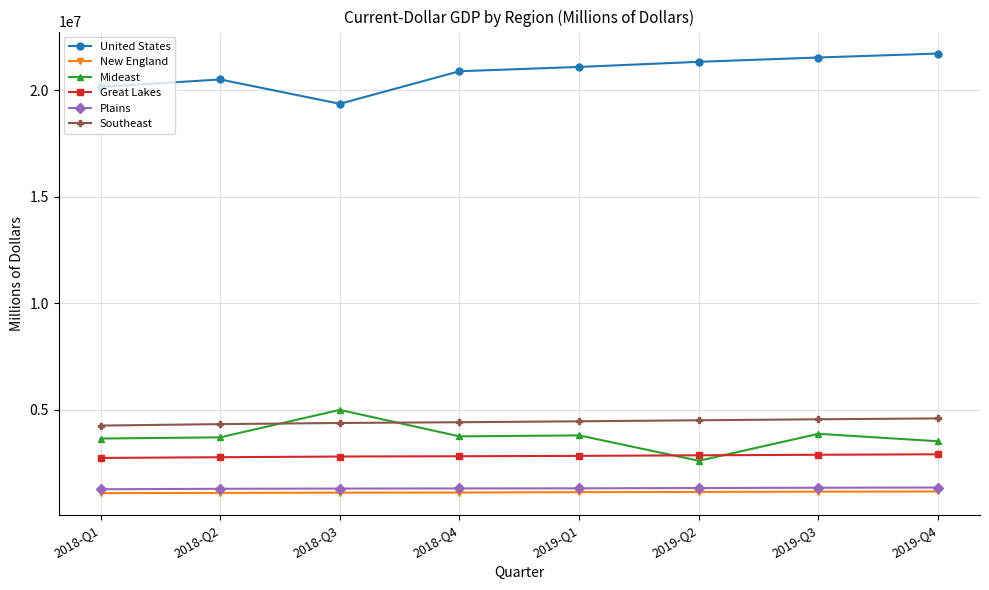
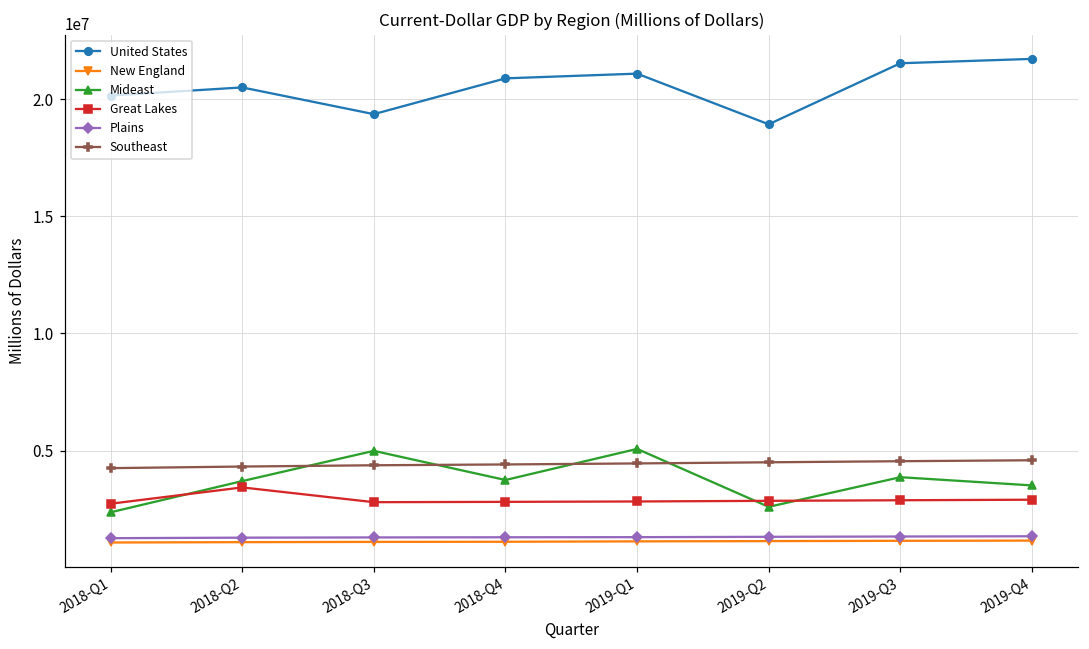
Mideast, 2018-Q1: 3600000 -> 2400000
Great Lakes, 2018-Q2: 2800000 -> 3400000
Mideast, 2019-Q1: 3800000 -> 5100000
United States, 2019-Q2: 21300000 -> 18900000
